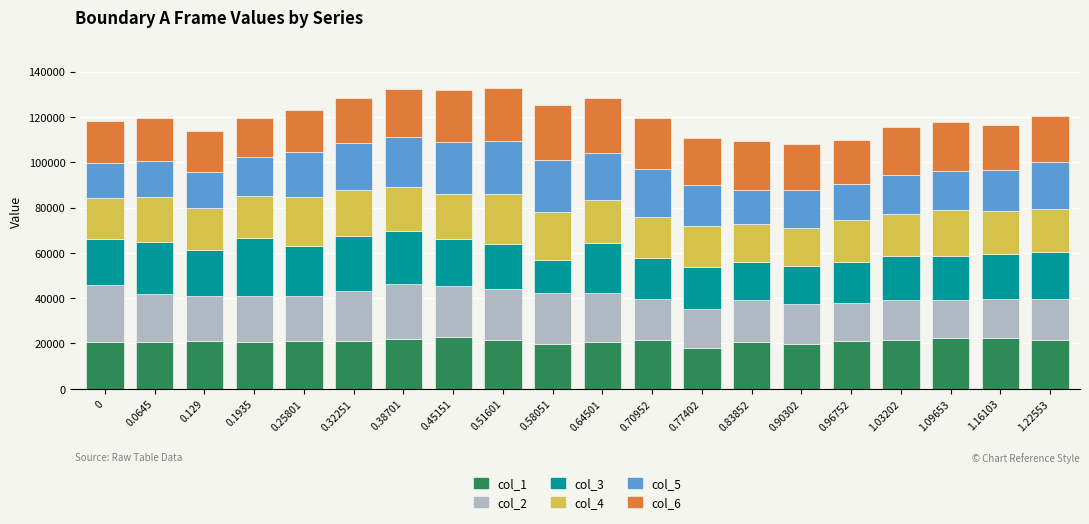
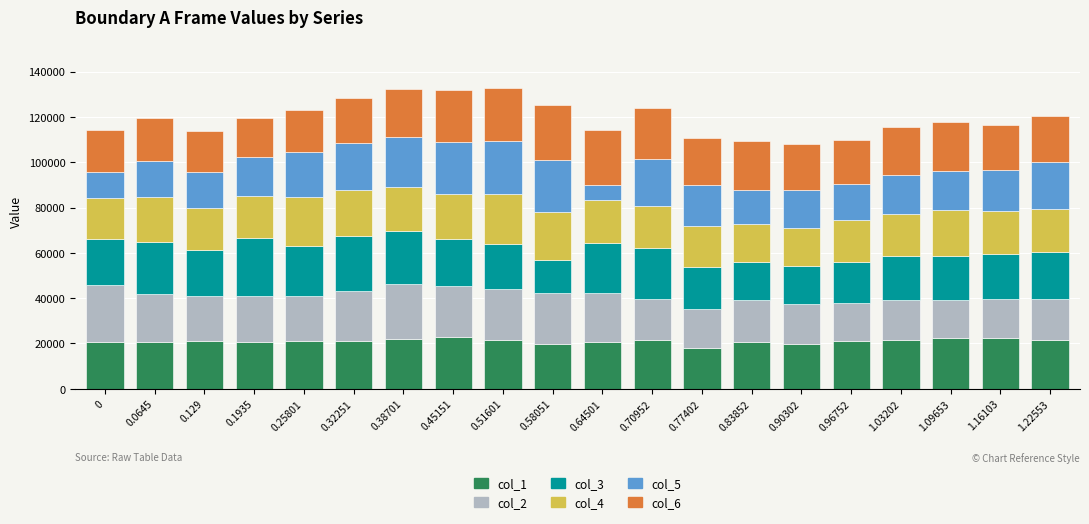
col_5, 0: 15000 -> 12000
col_5, 0.64501: 21000 -> 7000
col_3, 0.70952: 18000 -> 23000
